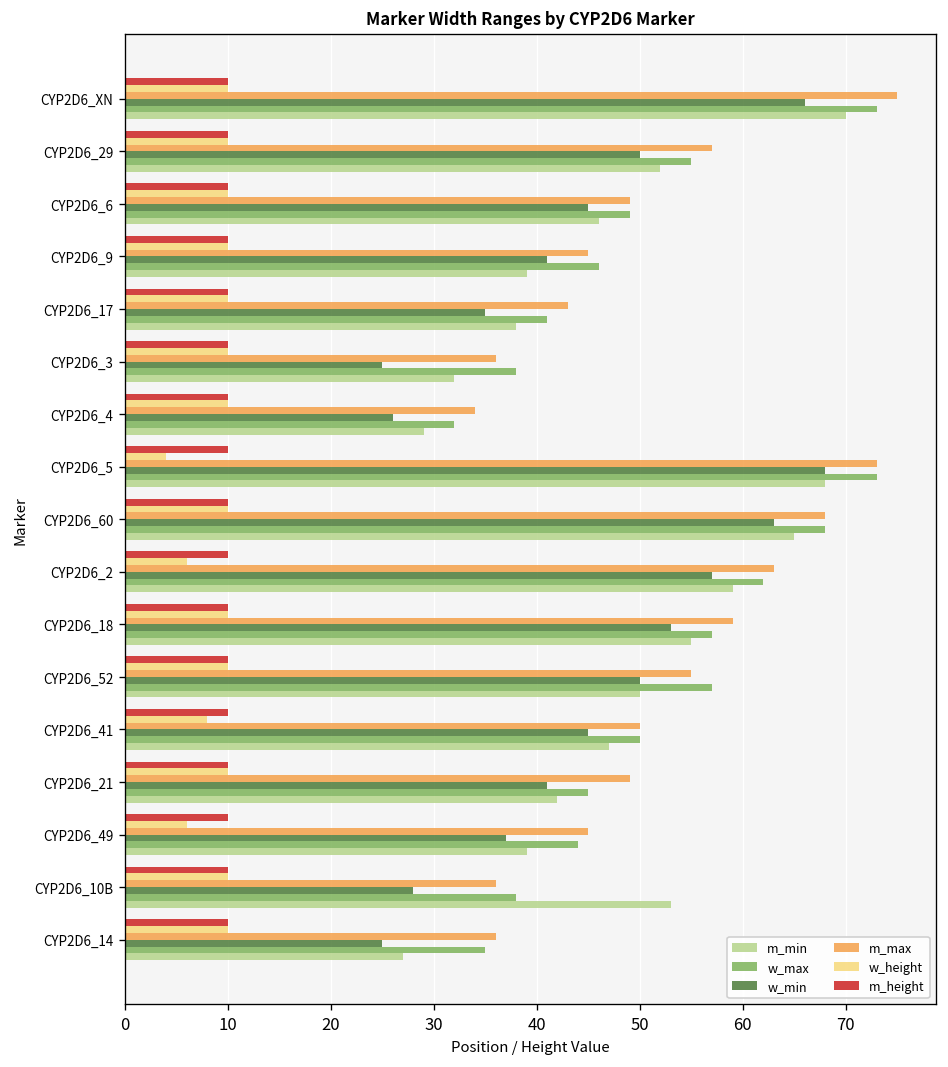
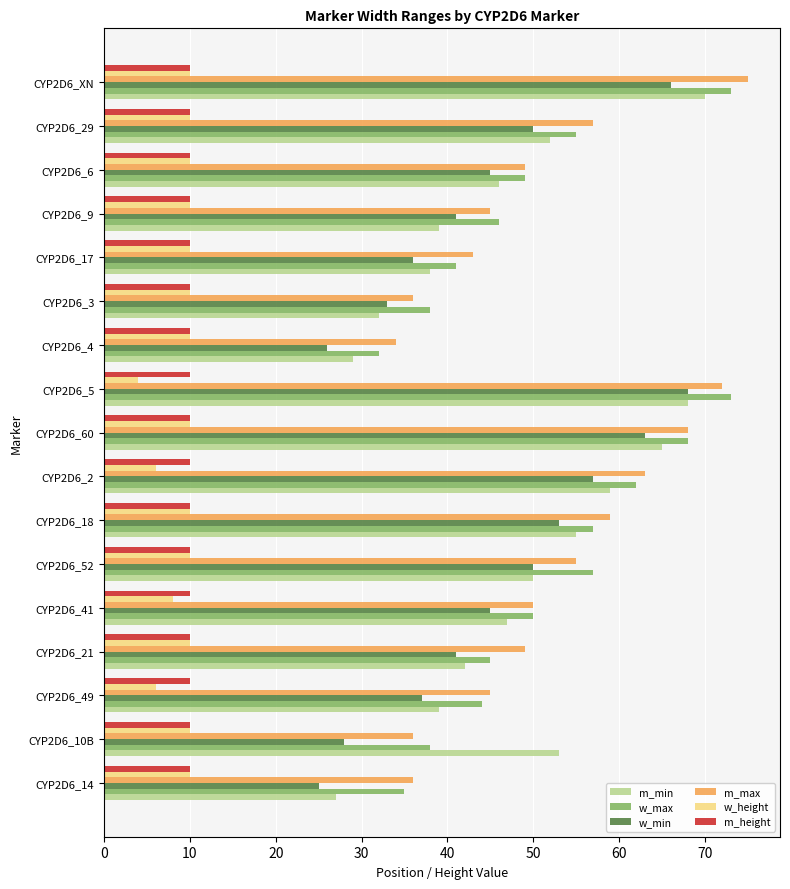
w_min, CYP2D6_17: 35 -> 36
w_min, CYP2D6_3: 25 -> 33
m_max, CYP2D6_5: 73 -> 72
